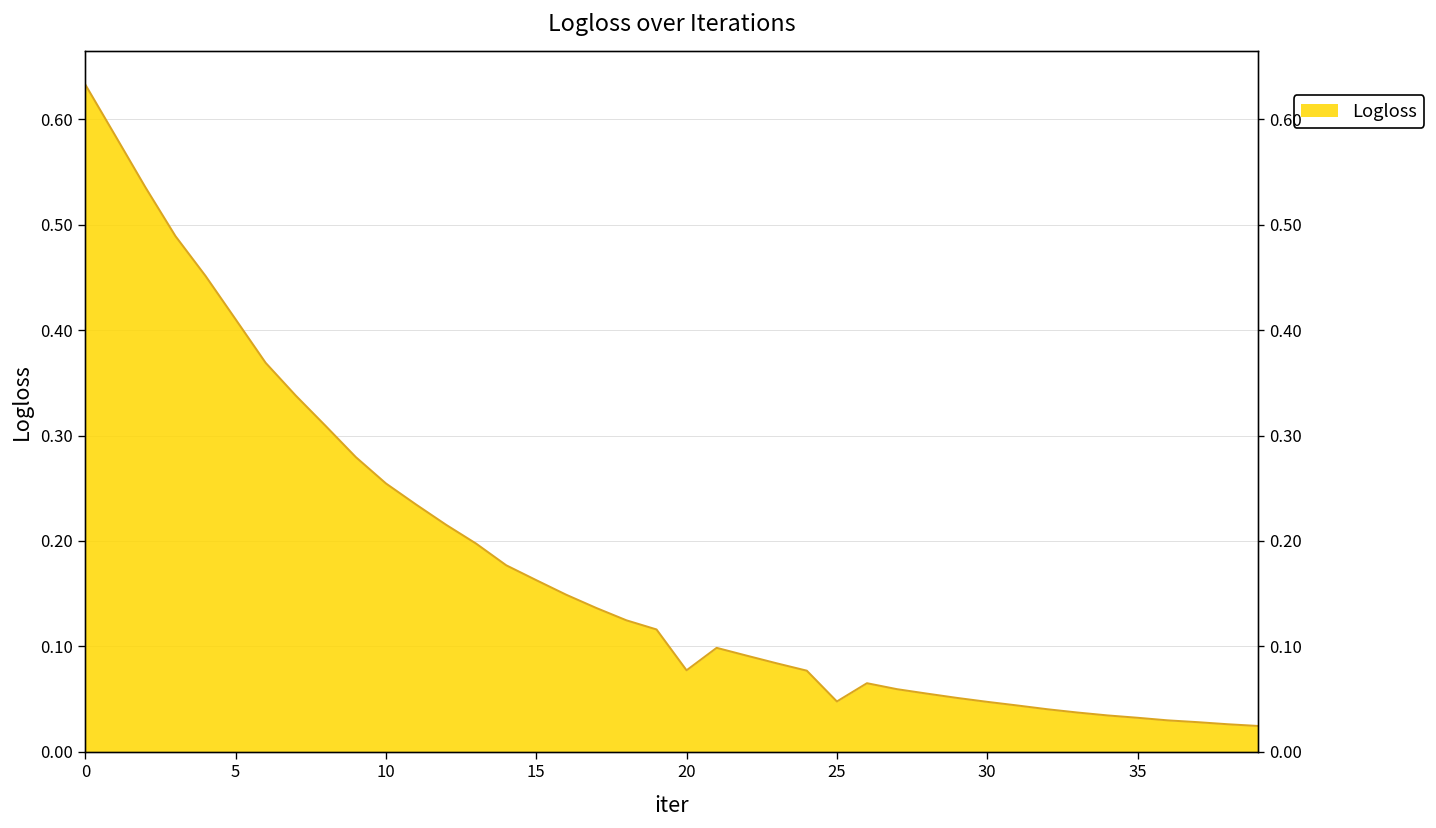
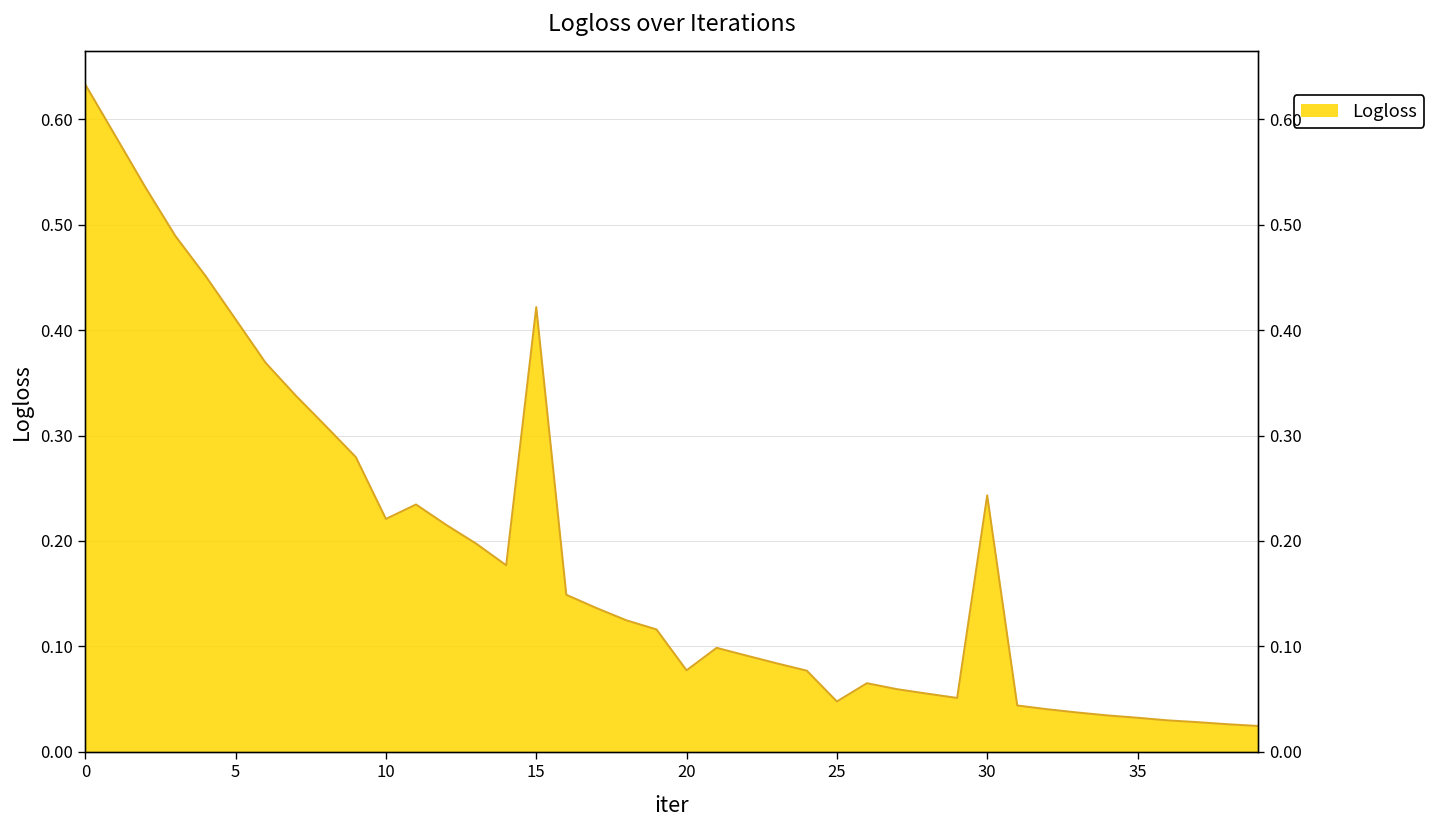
10: 0.25 -> 0.22
15: 0.16 -> 0.42
30: 0.05 -> 0.24
